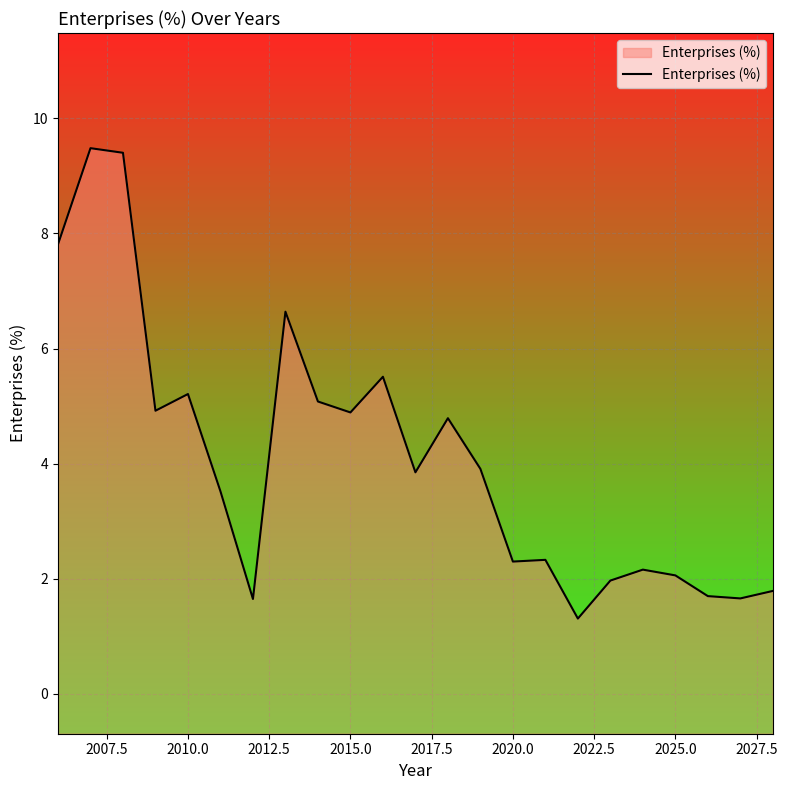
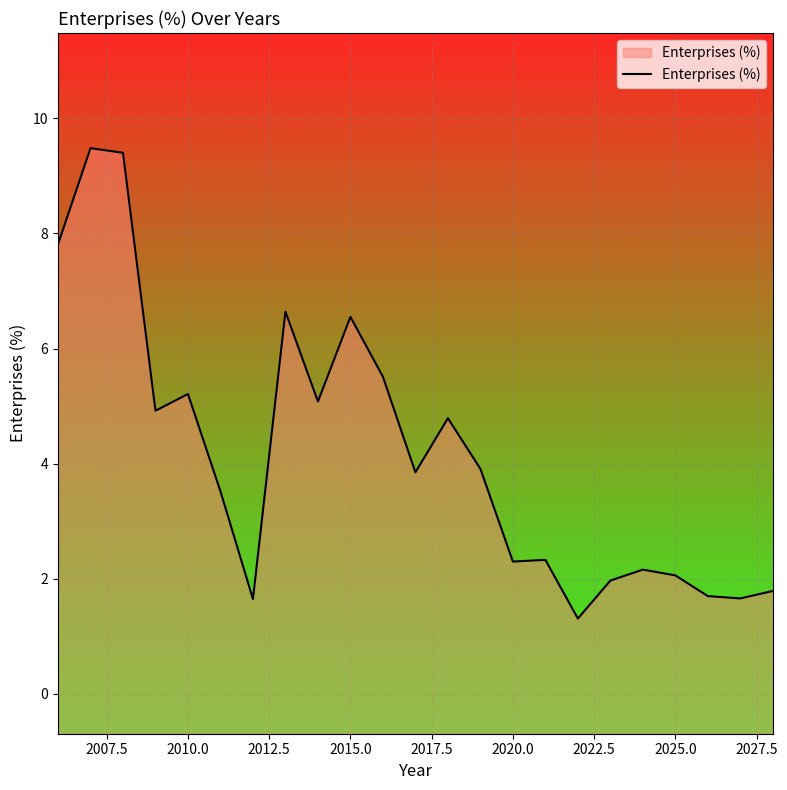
2015.0: 4.9 -> 6.6
